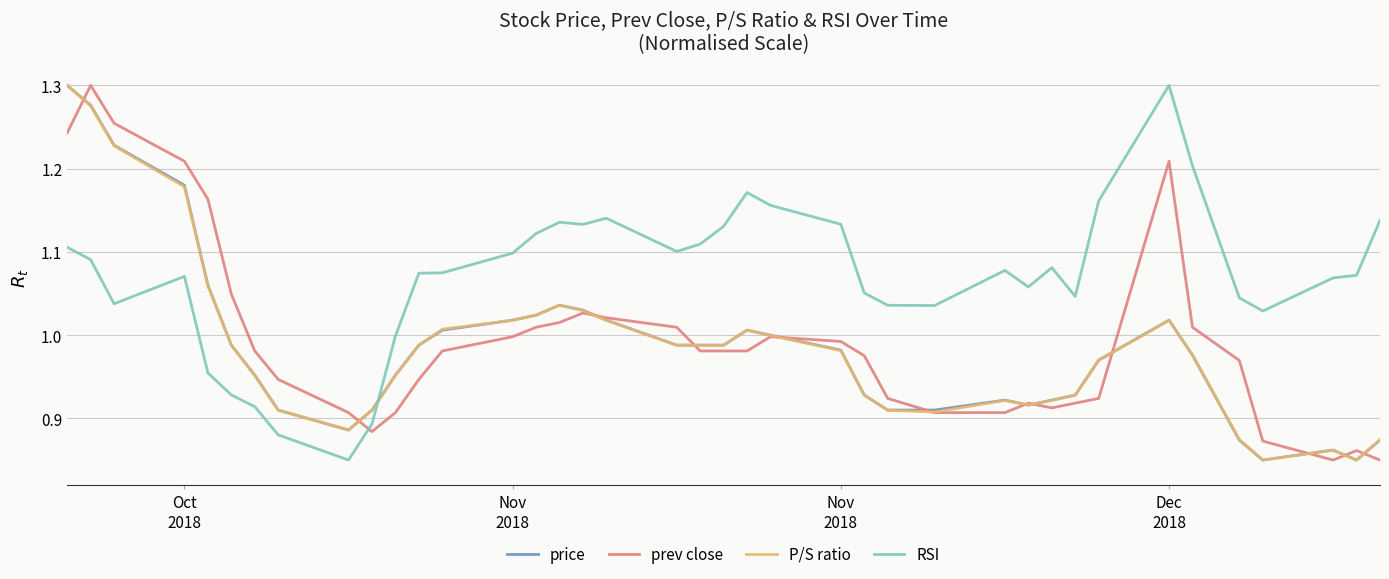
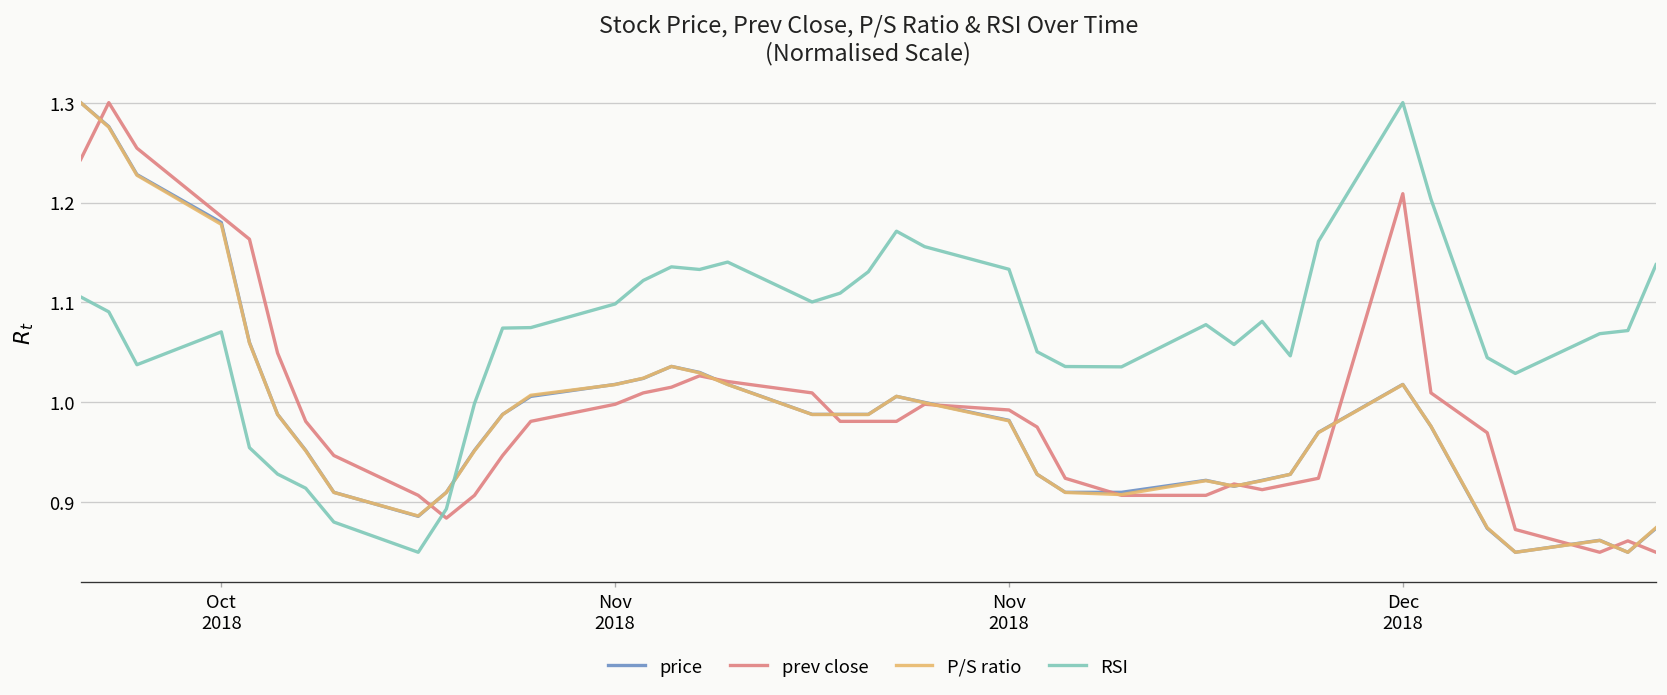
prev close, Oct 2018: 1.21 -> 1.19
